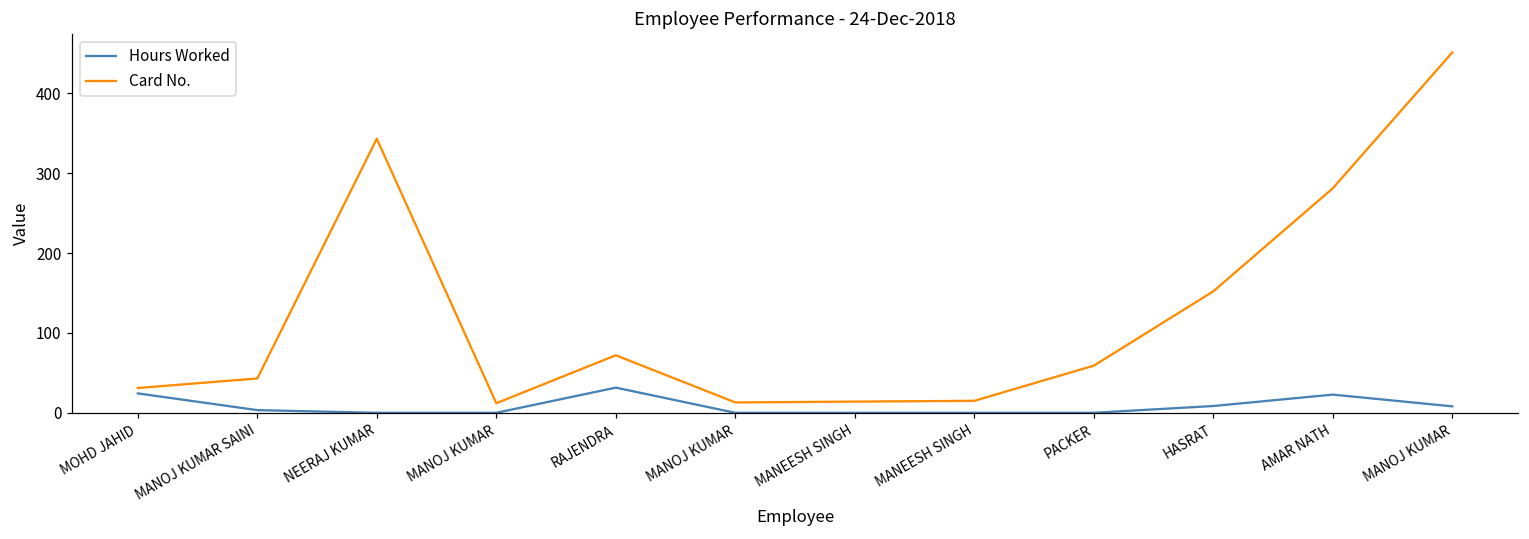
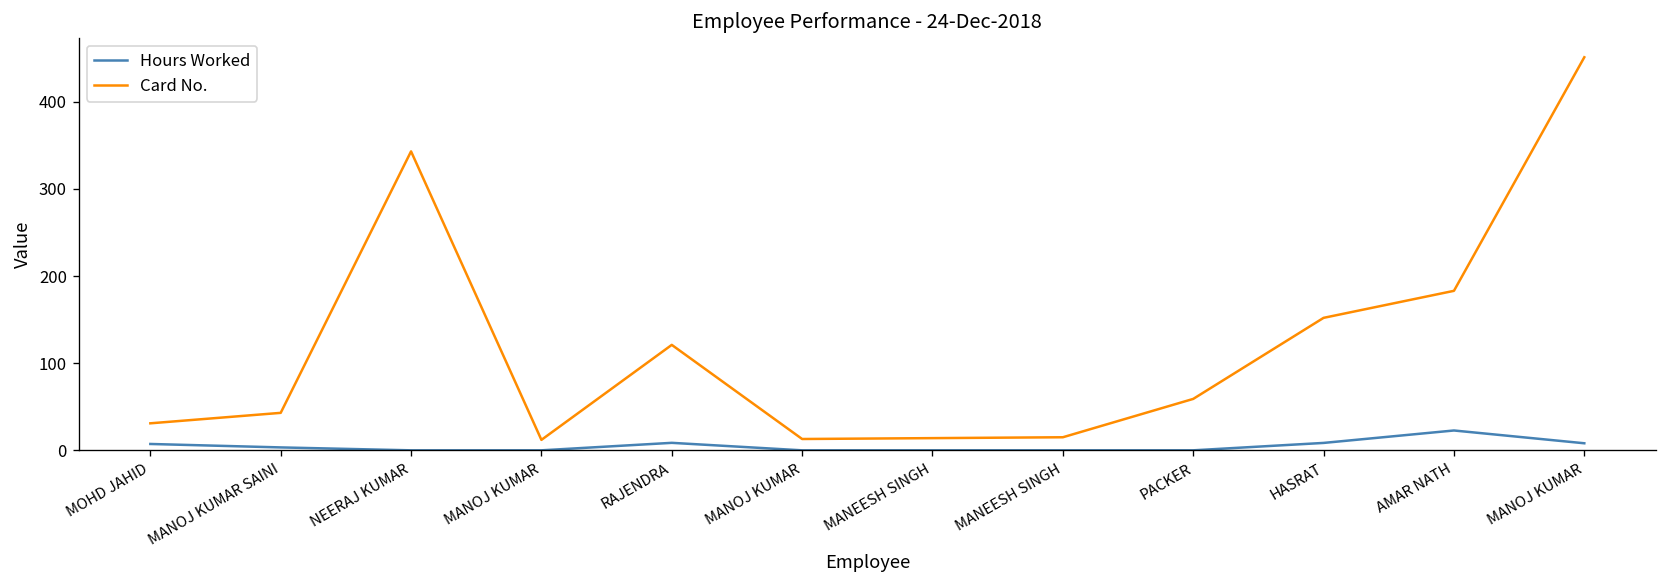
Hours Worked, MOHD JAHID: 20 -> 10
Hours Worked, RAJENDRA: 30 -> 10
Card No., RAJENDRA: 70 -> 120
Card No., AMAR NATH: 280 -> 180
